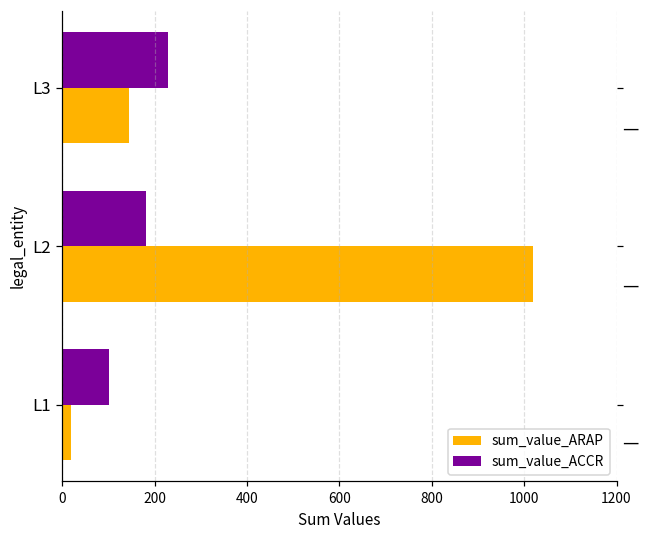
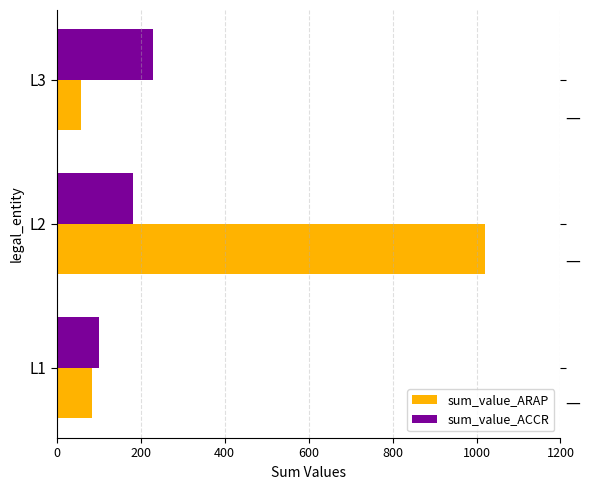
sum_value_ARAP, L3: 150 -> 60
sum_value_ARAP, L1: 20 -> 90
